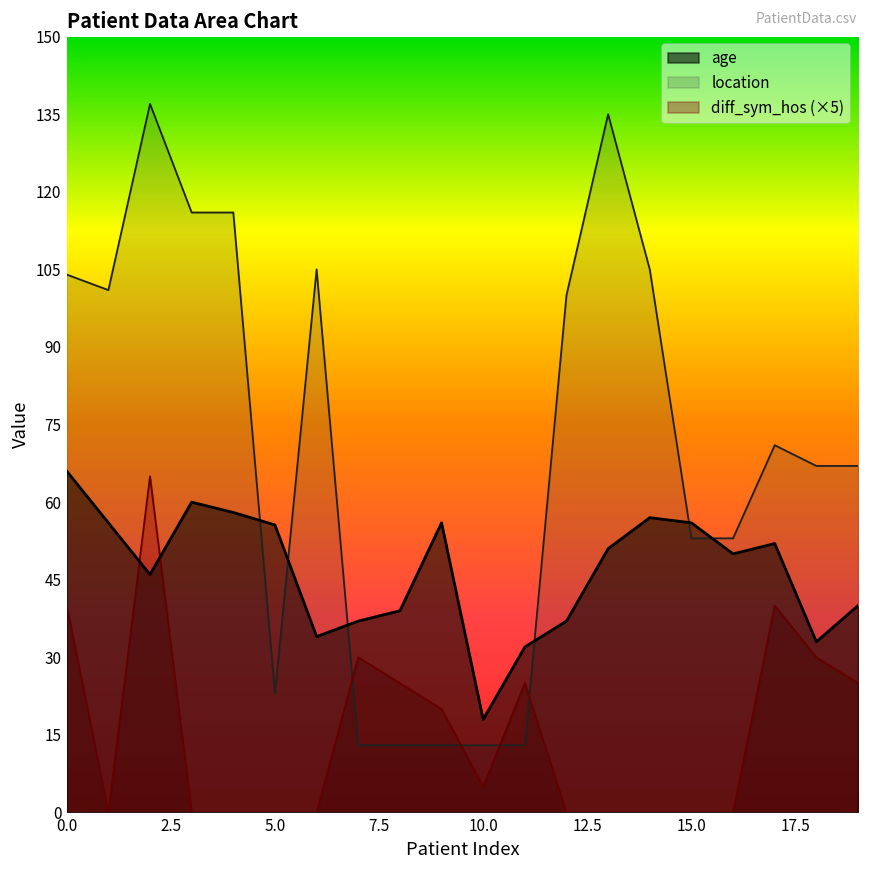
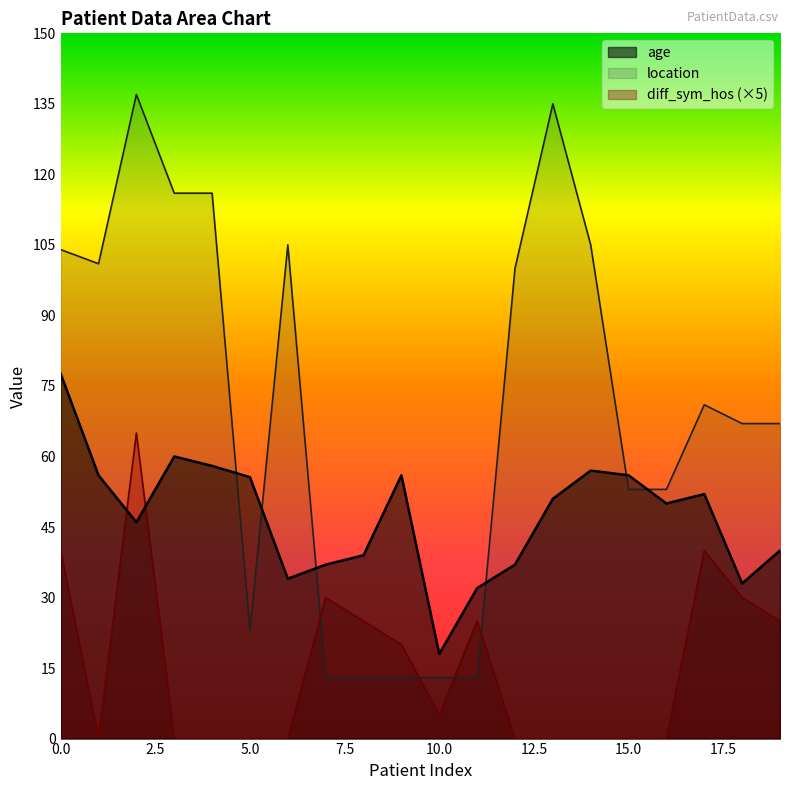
age, 0.0: 66 -> 78
